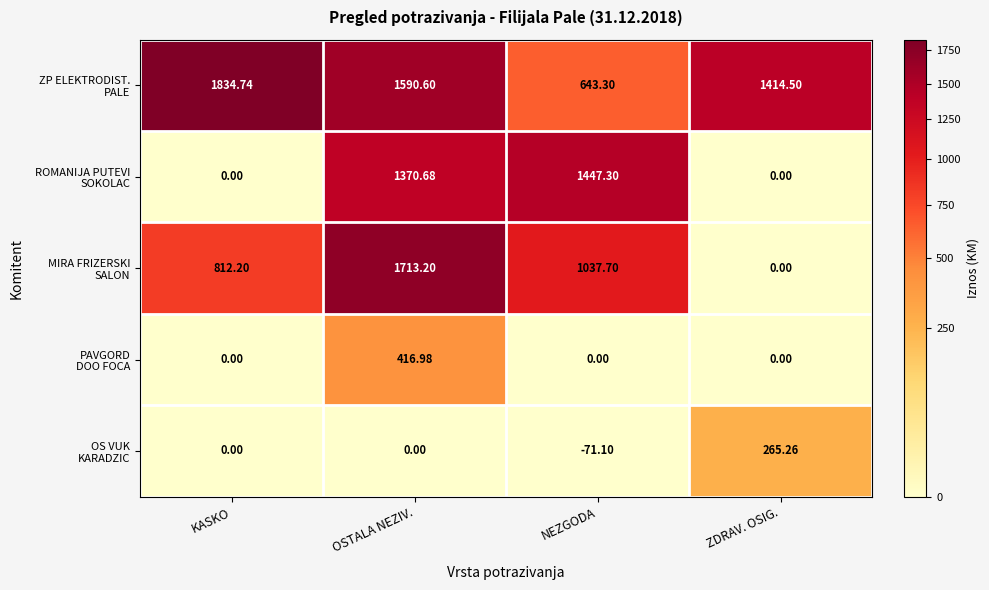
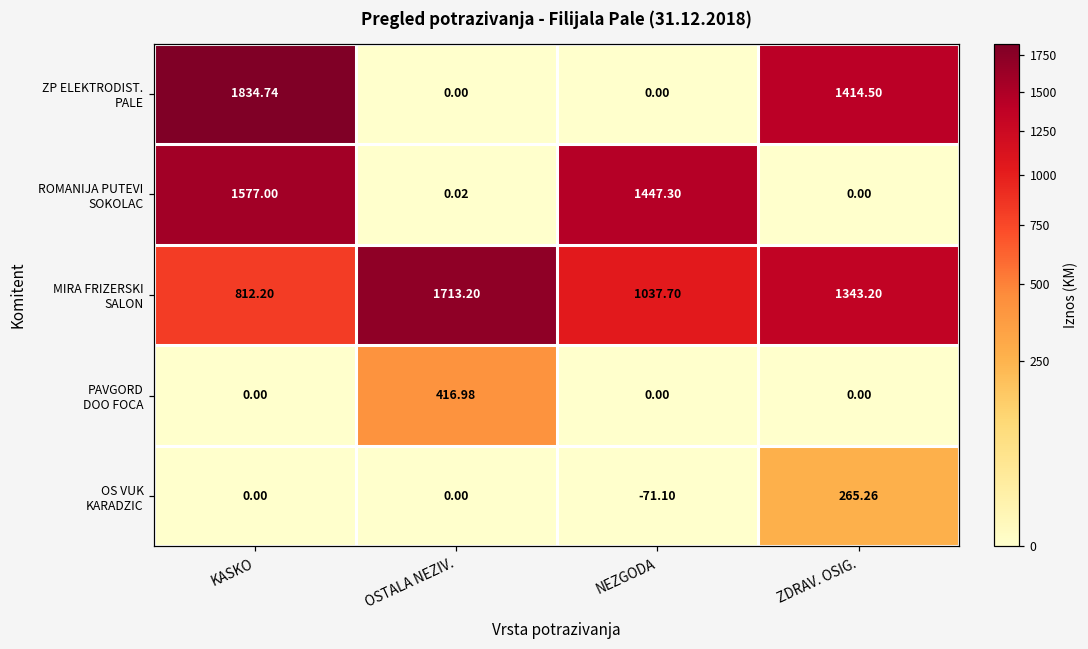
ZP ELEKTRODIST. PALE, OSTALA NEZIV.: 1590.60 -> 0.00
ZP ELEKTRODIST. PALE, NEZGODA: 643.30 -> 0.00
ROMANIJA PUTEVI SOKOLAC, KASKO: 0.00 -> 1577.00
ROMANIJA PUTEVI SOKOLAC, OSTALA NEZIV.: 1370.68 -> 0.02
MIRA FRIZERSKI SALON, ZDRAV. OSIG.: 0.00 -> 1343.20
